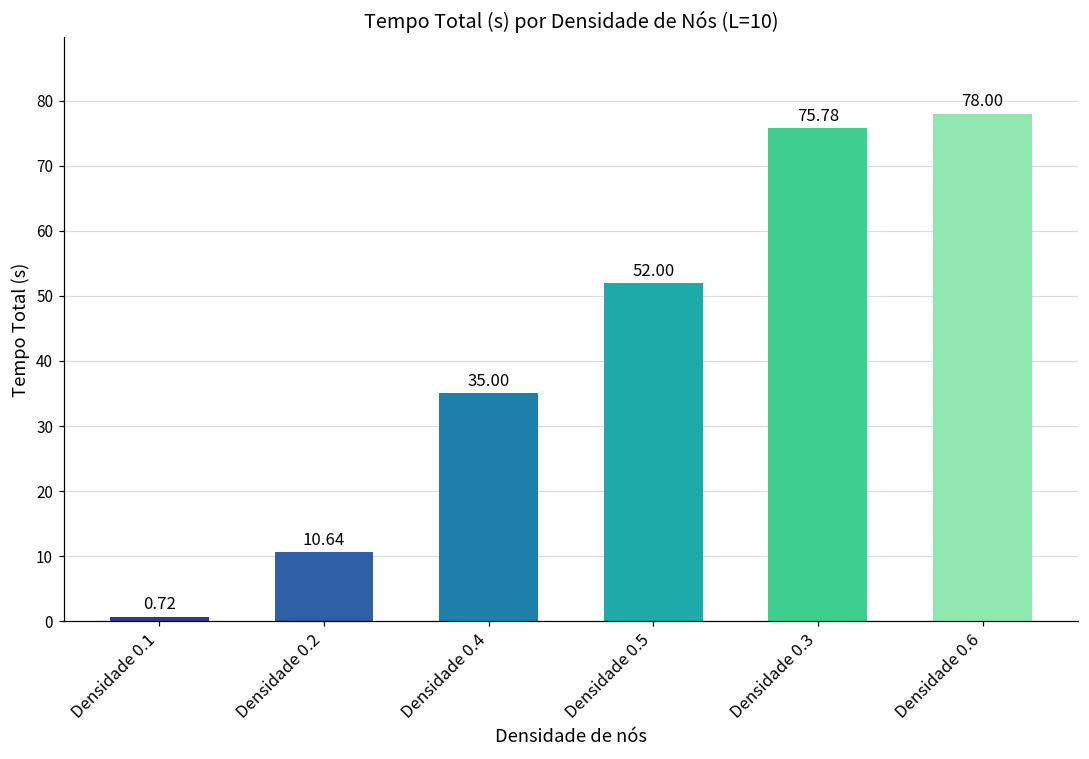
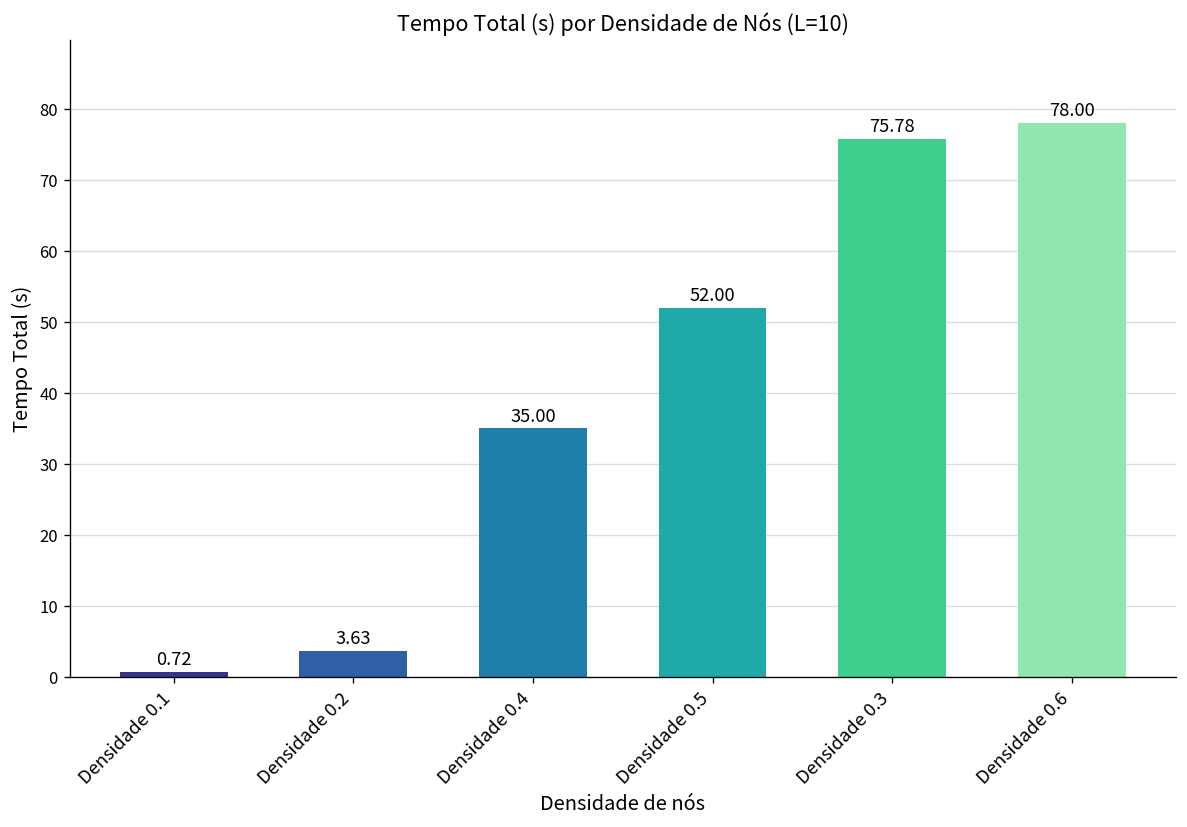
Densidade 0.2: 10.64 -> 3.63
